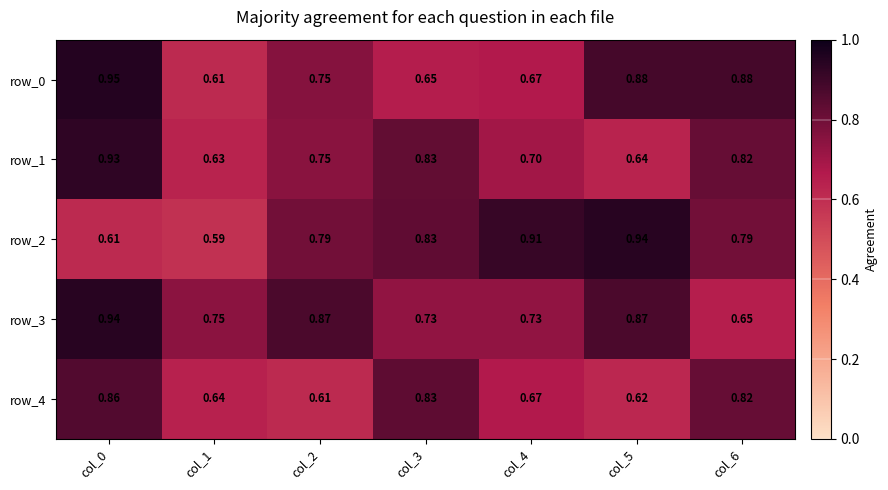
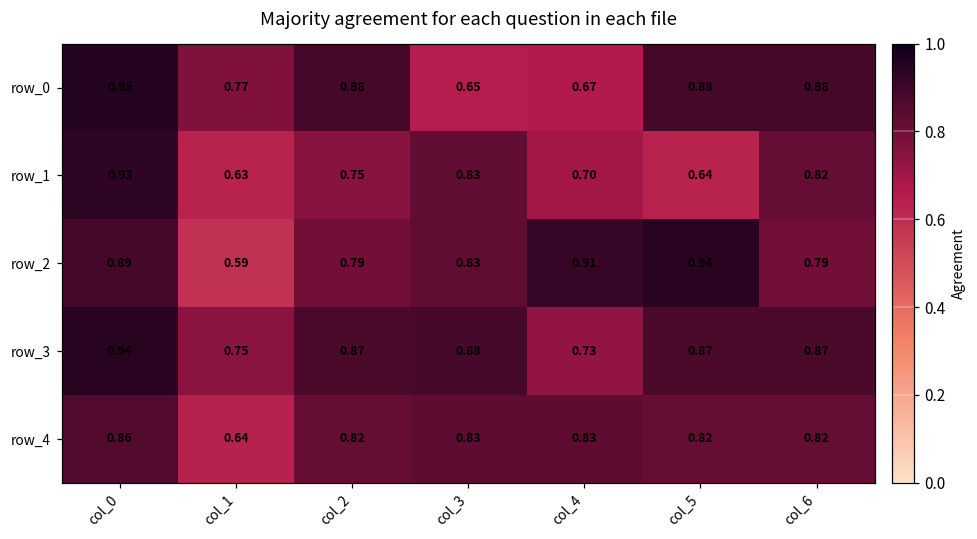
row_0, col_1: 0.61 -> 0.77
row_0, col_2: 0.75 -> 0.88
row_2, col_0: 0.61 -> 0.89
row_3, col_3: 0.73 -> 0.88
row_3, col_6: 0.65 -> 0.87
row_4, col_2: 0.61 -> 0.82
row_4, col_4: 0.67 -> 0.83
row_4, col_5: 0.62 -> 0.82
